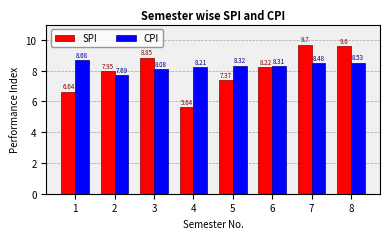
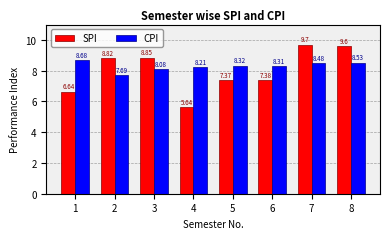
SPI, 2: 7.95 -> 8.82
SPI, 6: 8.22 -> 7.38
